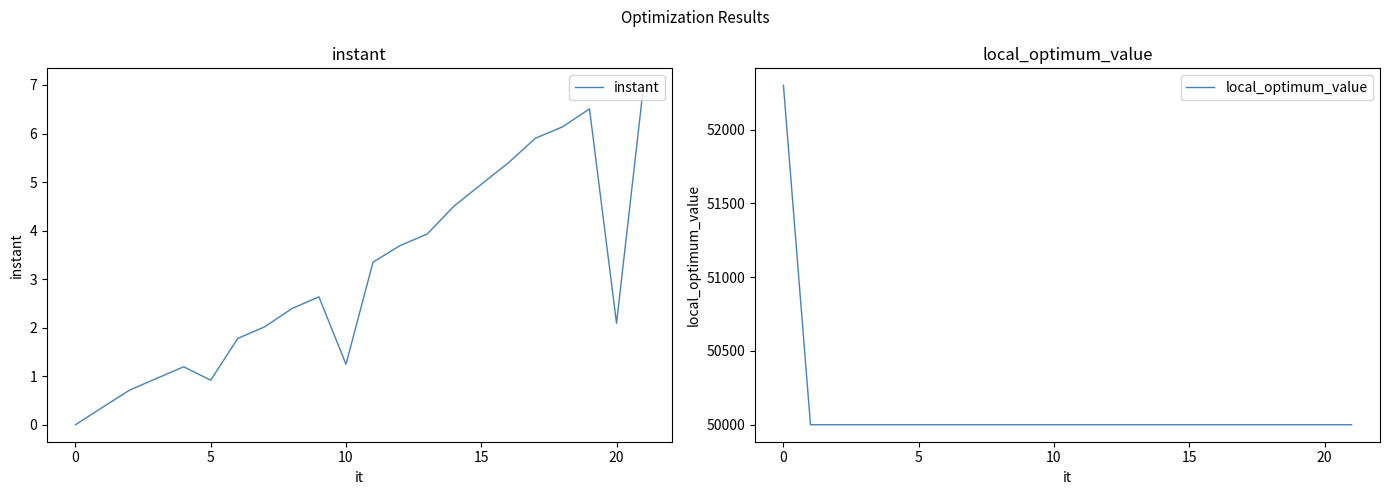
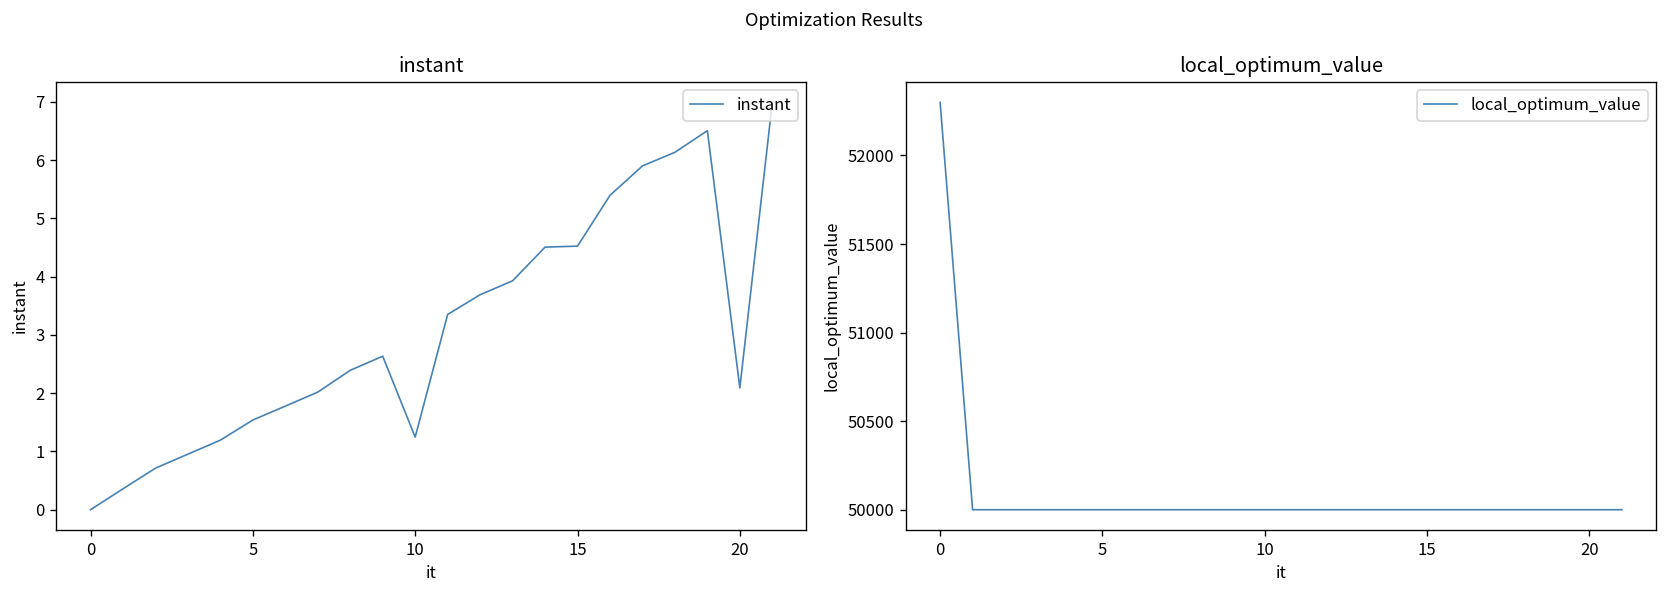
instant, 5: 0.9 -> 1.5
instant, 15: 5.0 -> 4.5
